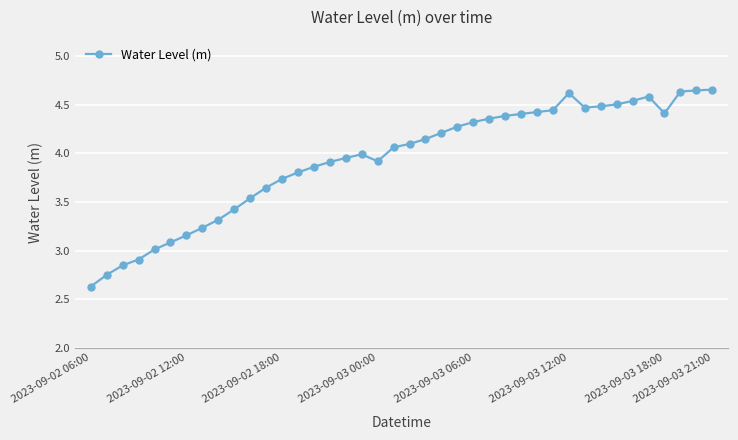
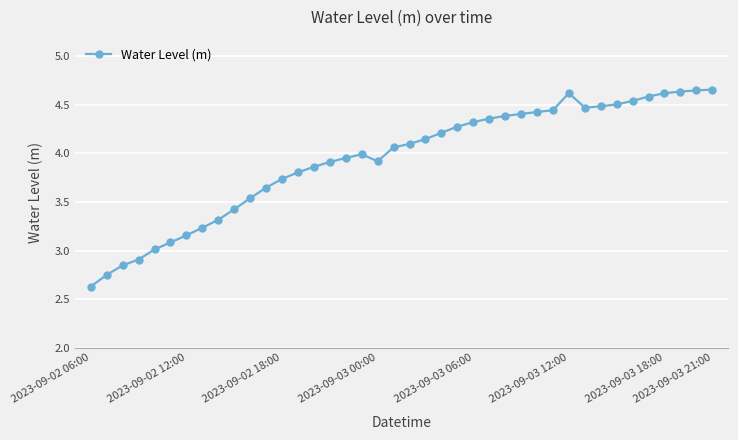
2023-09-03 18:00: 4.4 -> 4.6
